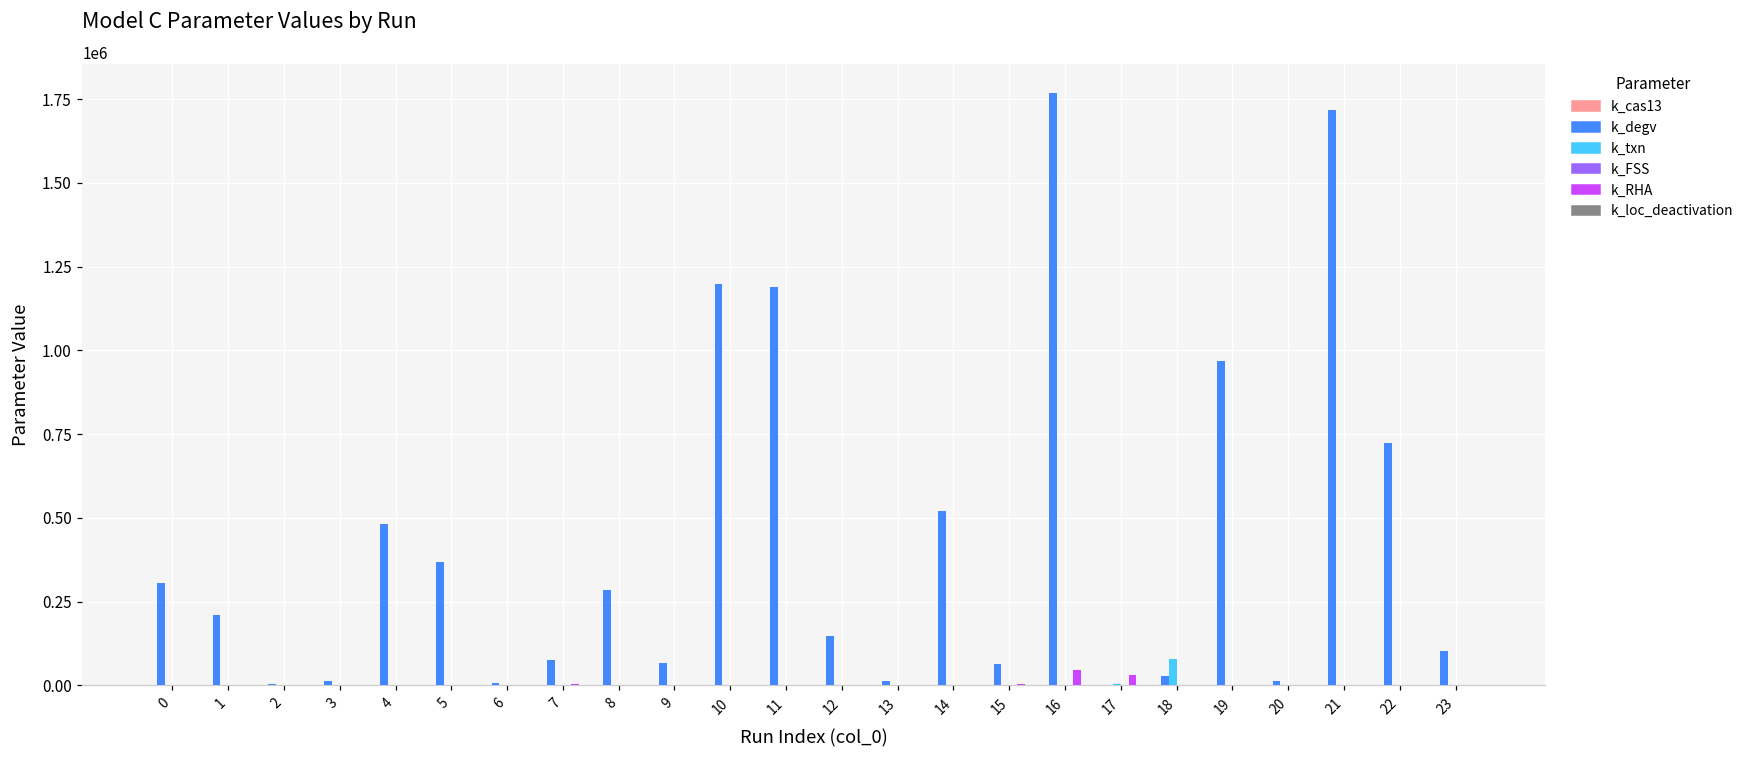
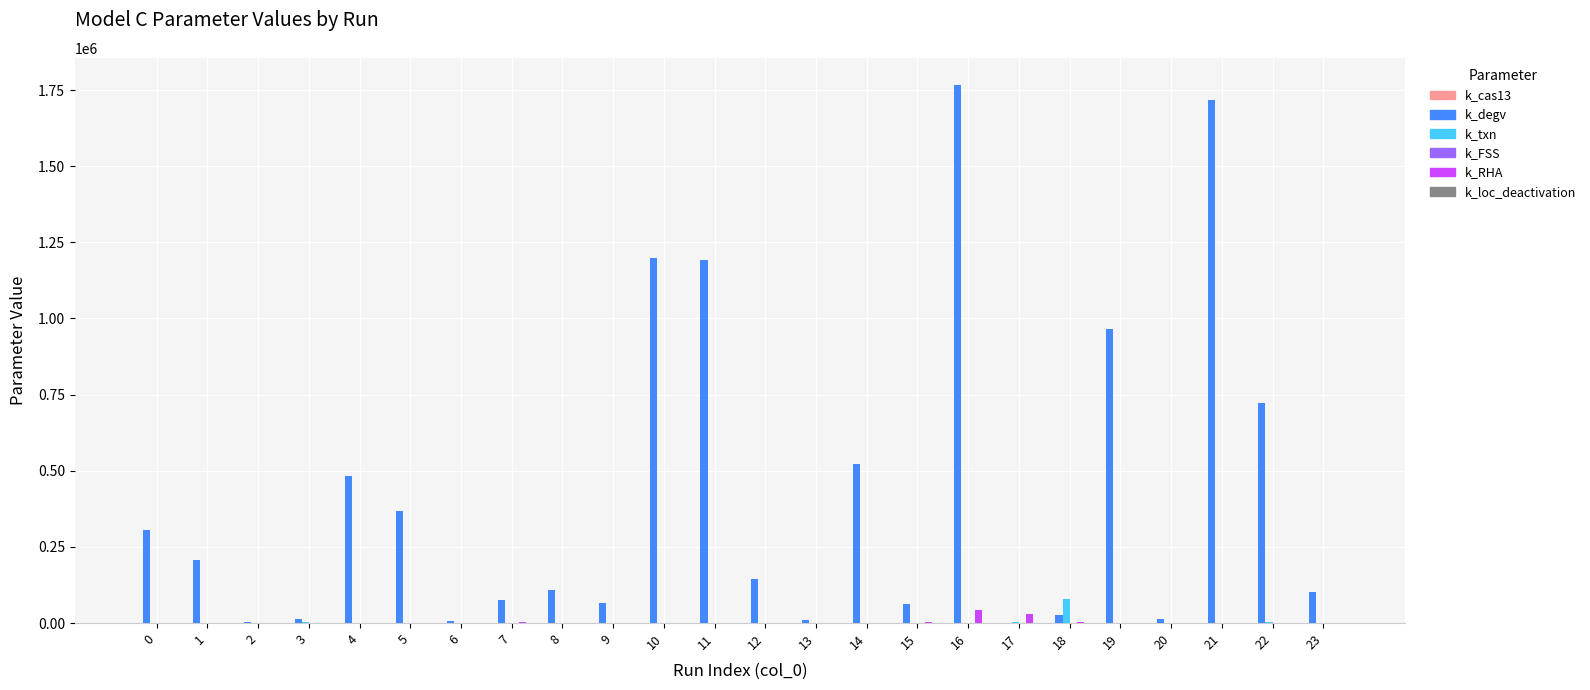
k_degv, 8: 290000 -> 110000
